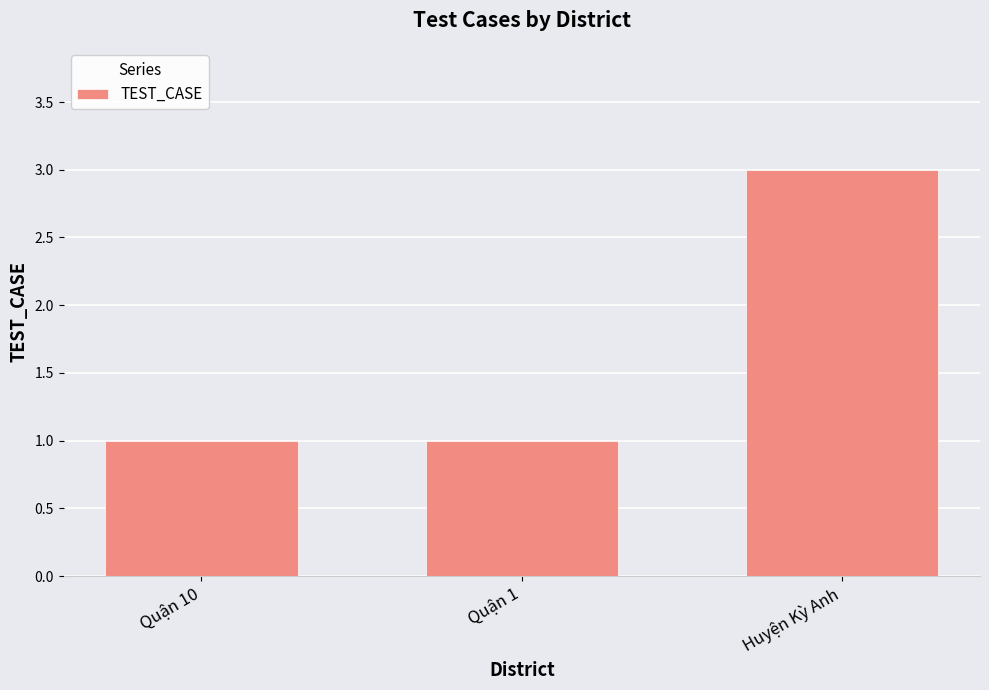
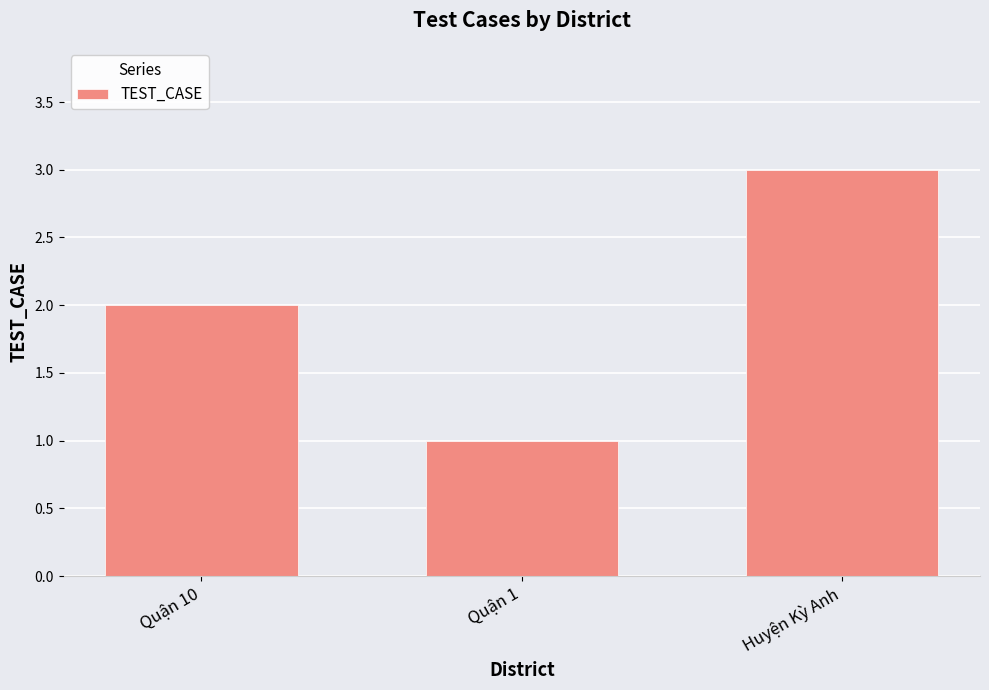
Quận 10: 1 -> 2
